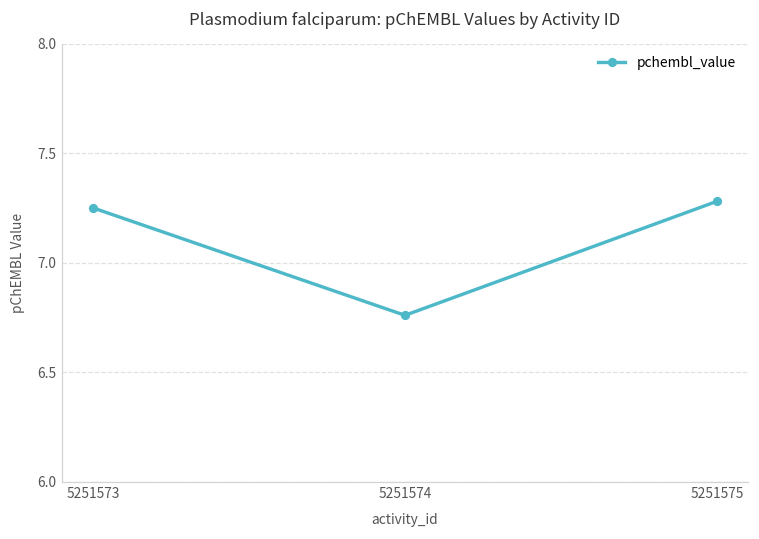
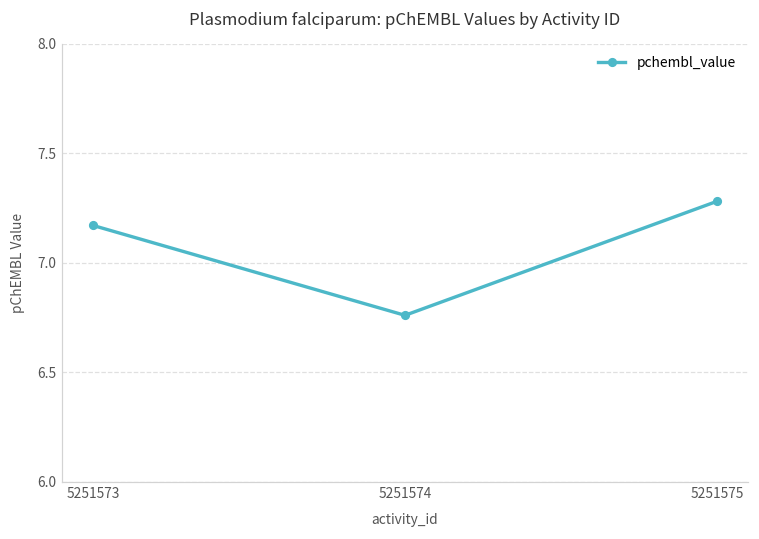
5251573: 7.25 -> 7.17
